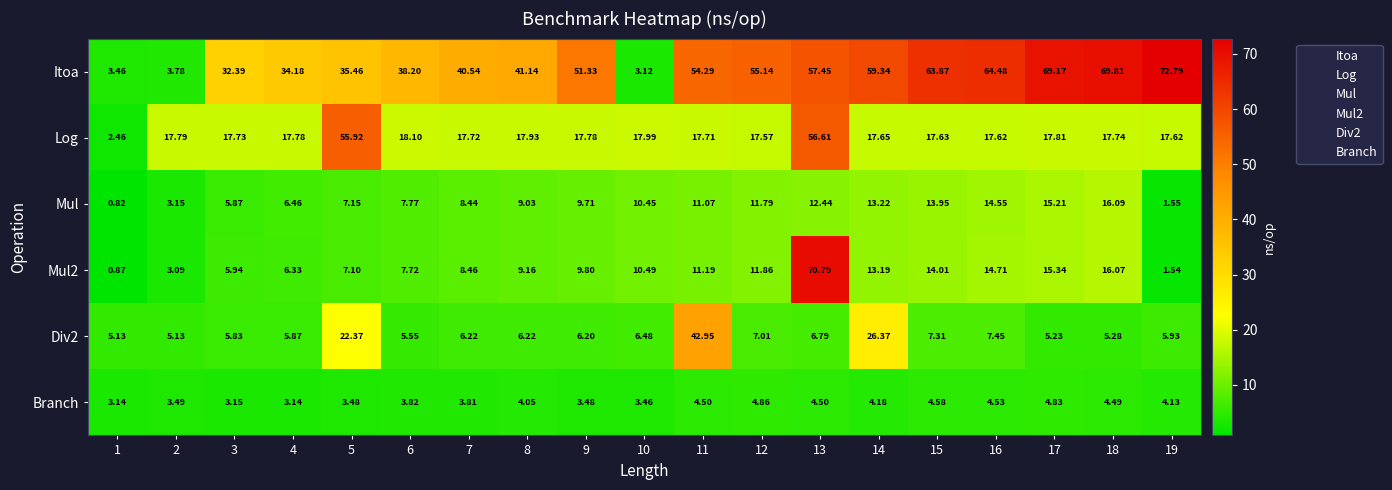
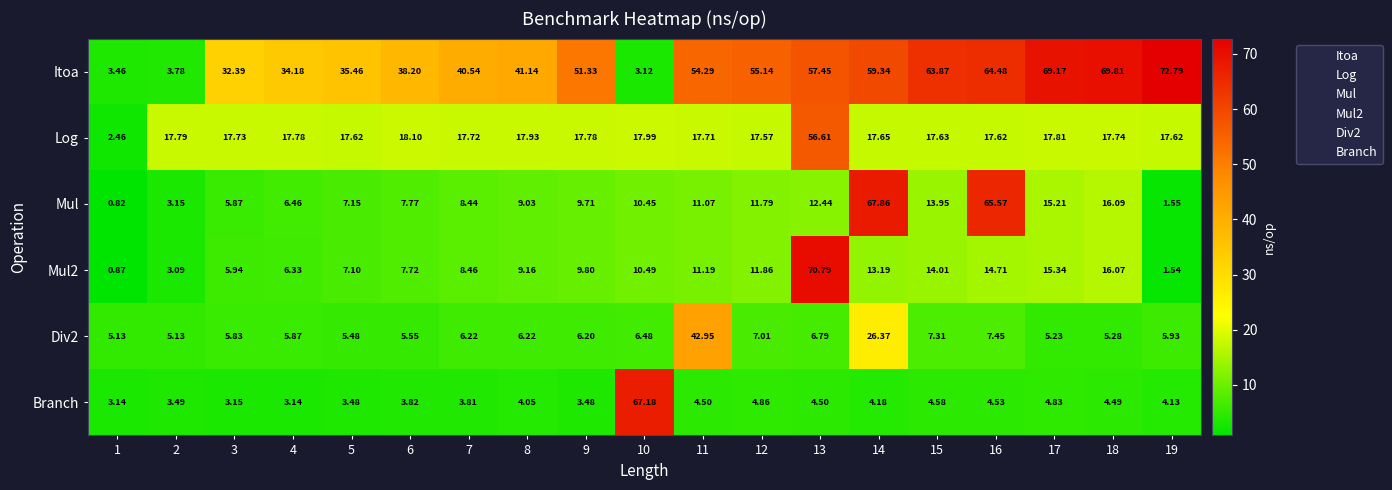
Log, 5: 55.92 -> 17.62
Mul, 14: 13.22 -> 67.86
Mul, 16: 14.55 -> 65.57
Div2, 5: 22.37 -> 5.48
Branch, 10: 3.46 -> 67.18
